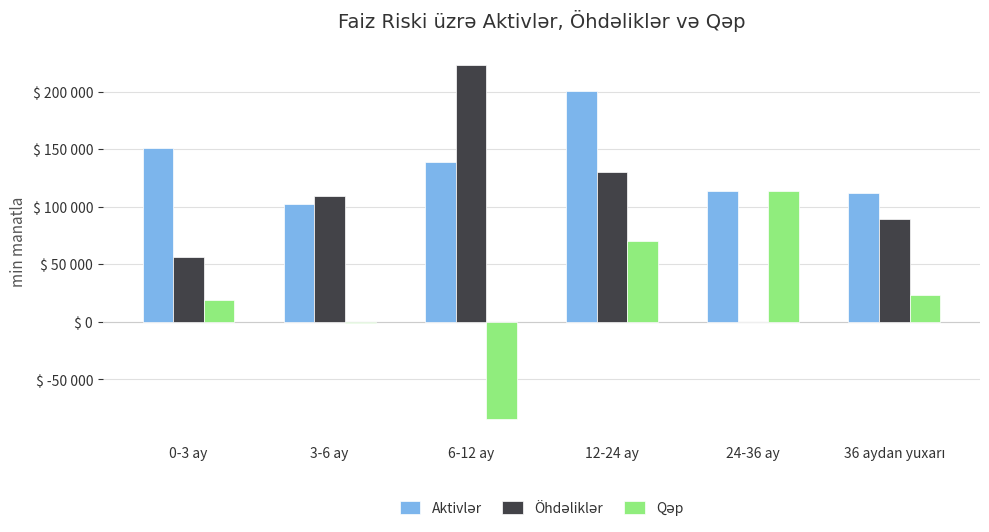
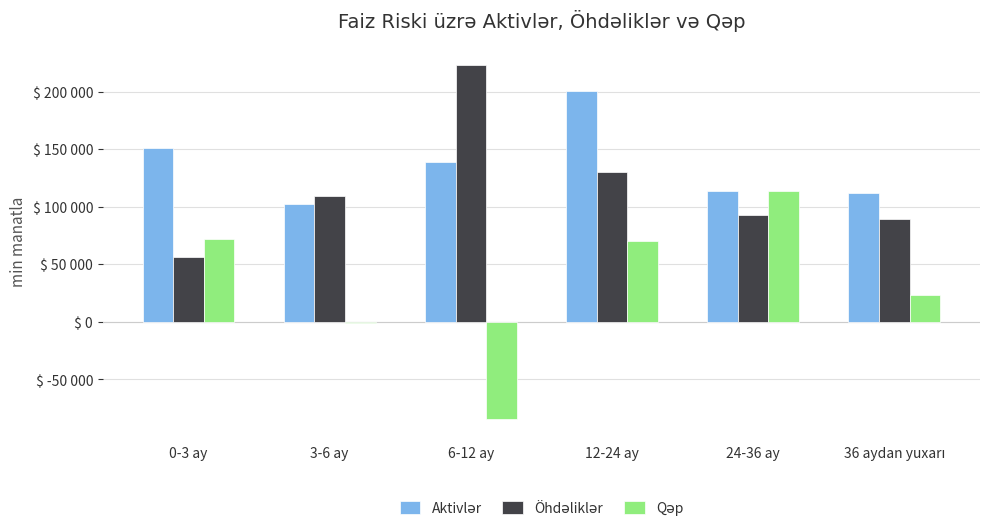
Qəp, 0-3 ay: $ 19000 -> $ 72000
Öhdəliklər, 24-36 ay: $ 0 -> $ 93000
